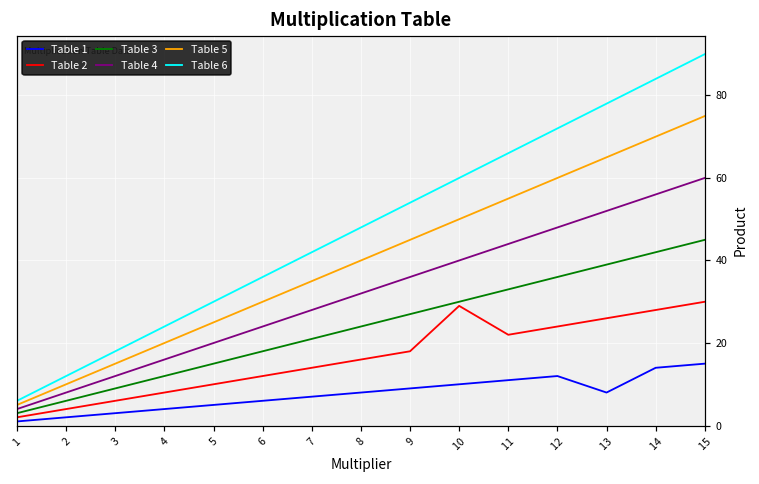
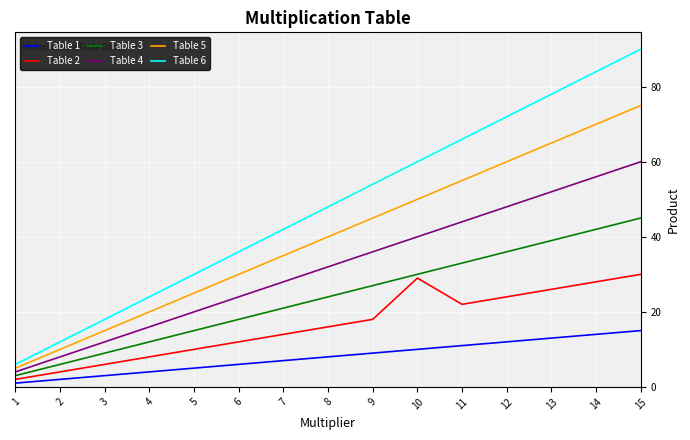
Table 1, 13: 8 -> 13
